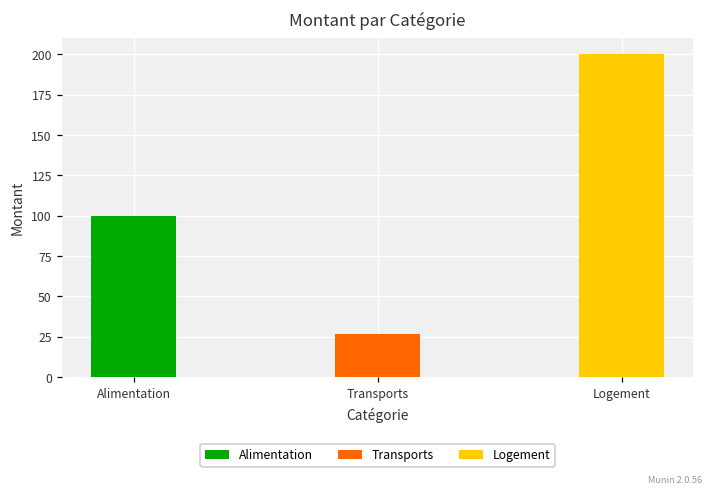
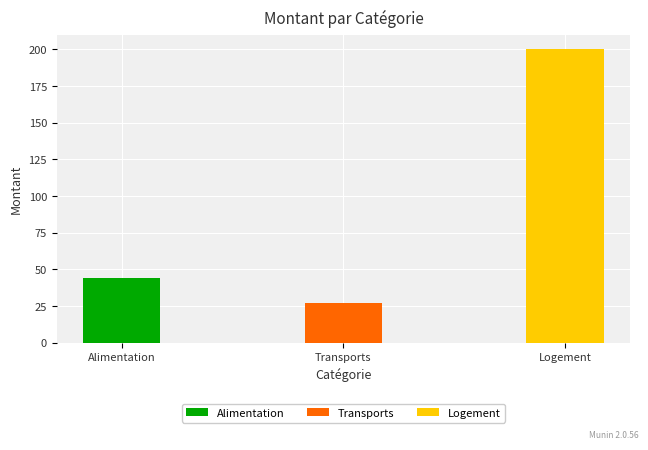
Alimentation: 100 -> 44
